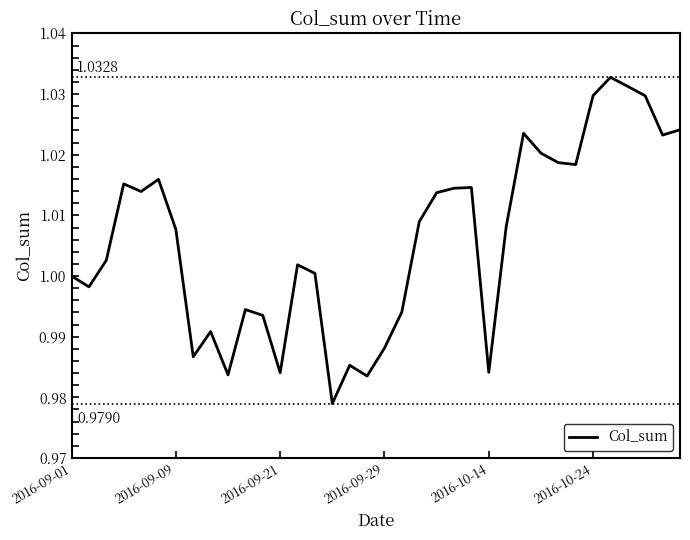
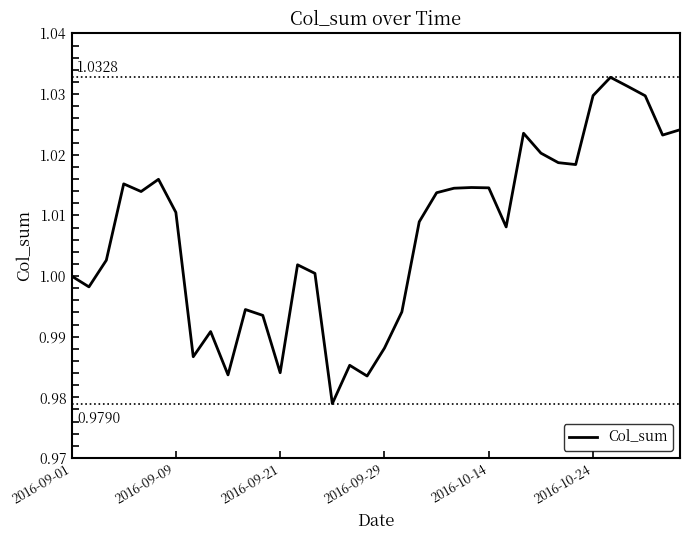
2016-09-09: 1.008 -> 1.010
2016-10-14: 0.984 -> 1.015
